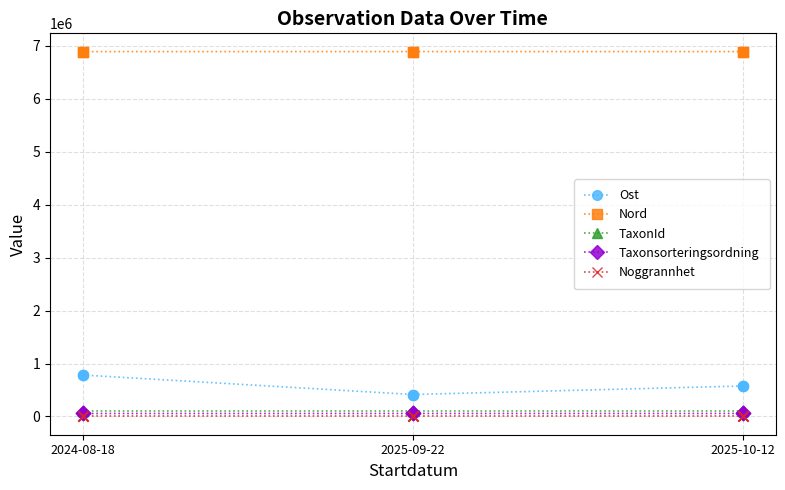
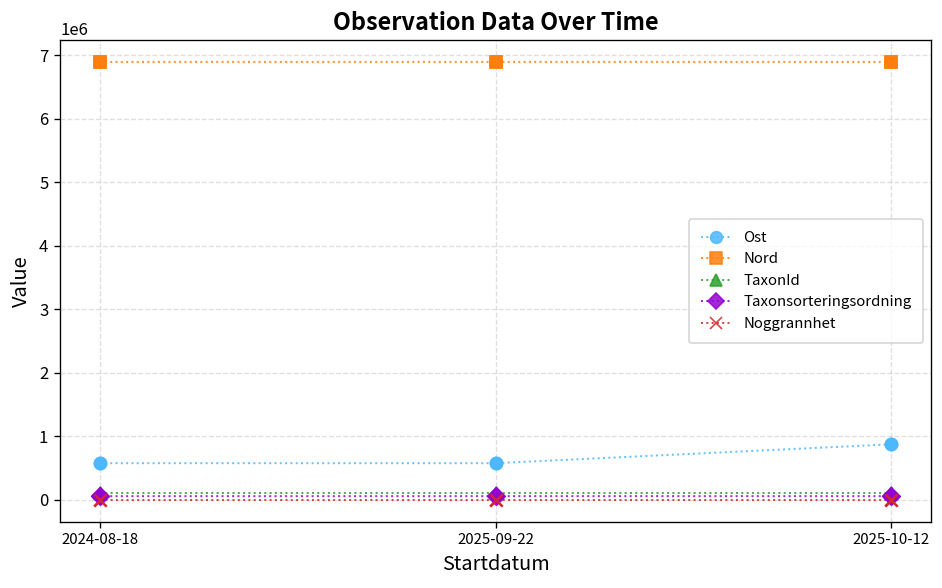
Ost, 2024-08-18: 800000 -> 600000
Ost, 2025-09-22: 400000 -> 600000
Ost, 2025-10-12: 600000 -> 900000
